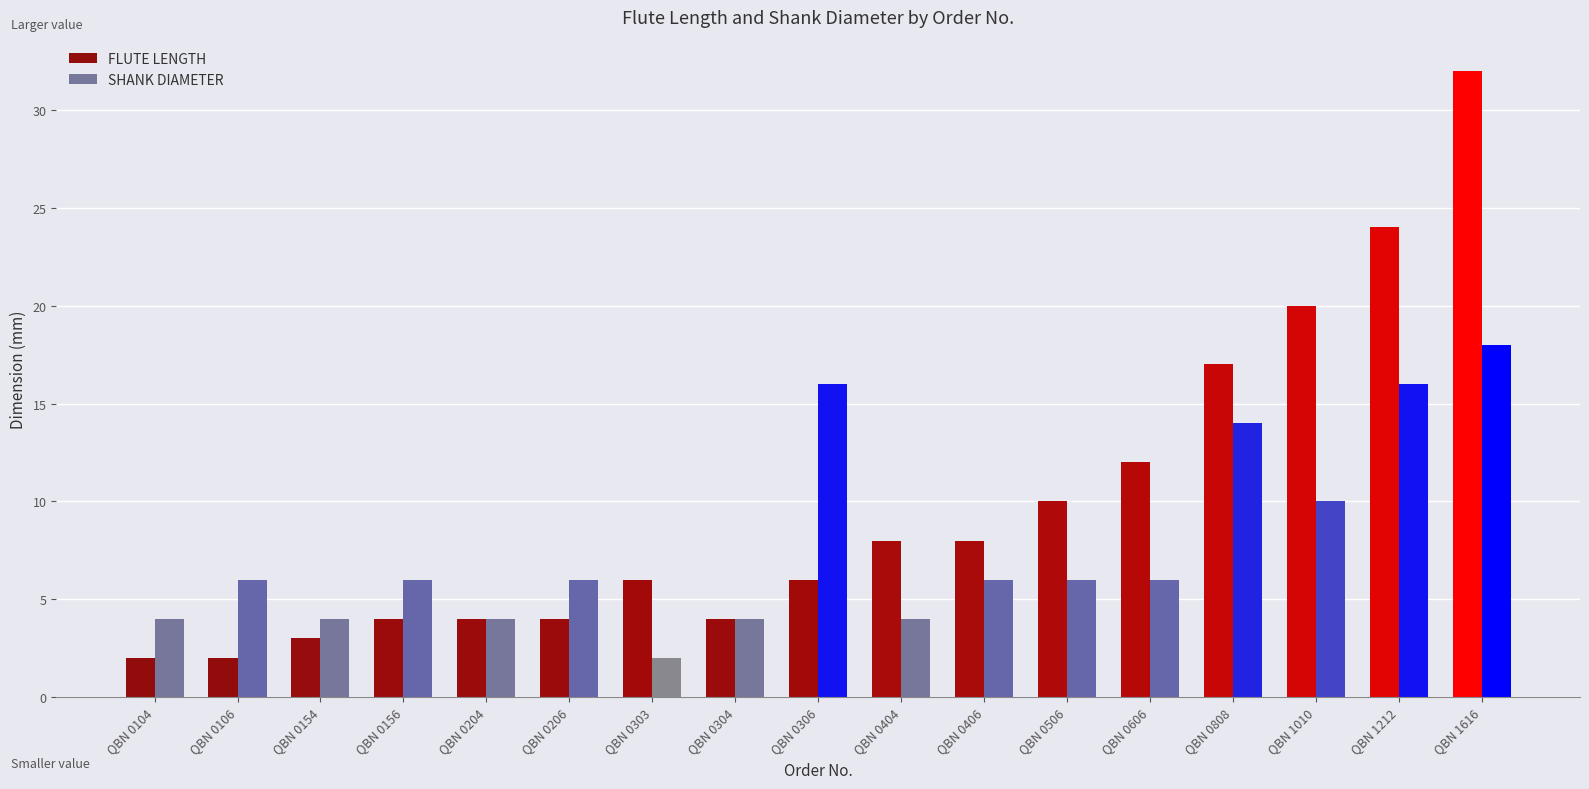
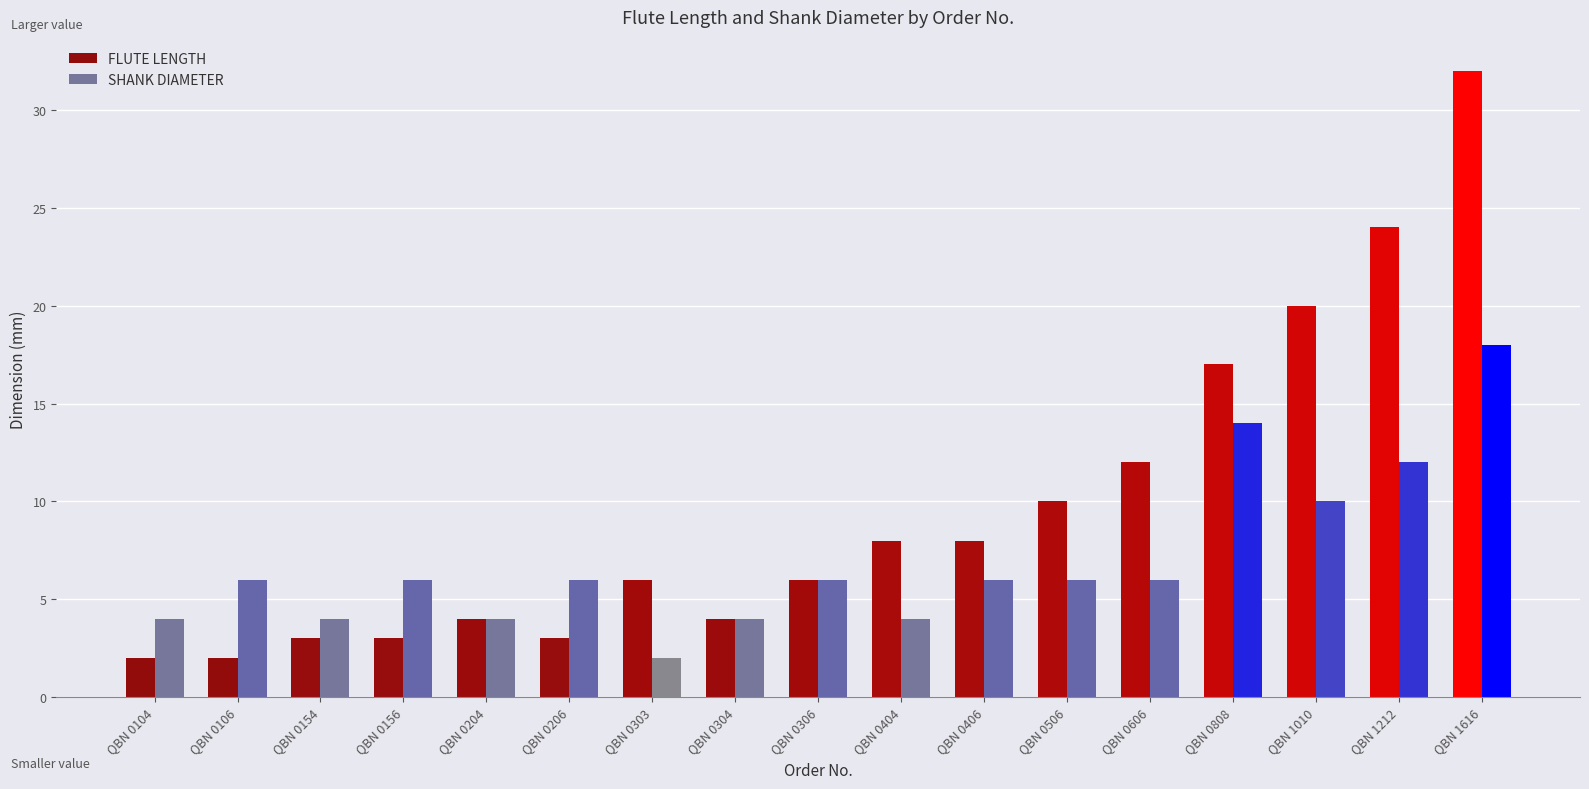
FLUTE LENGTH, QBN 0156: 4 -> 3
FLUTE LENGTH, QBN 0206: 4 -> 3
SHANK DIAMETER, QBN 0306: 16 -> 6
SHANK DIAMETER, QBN 1212: 16 -> 12
